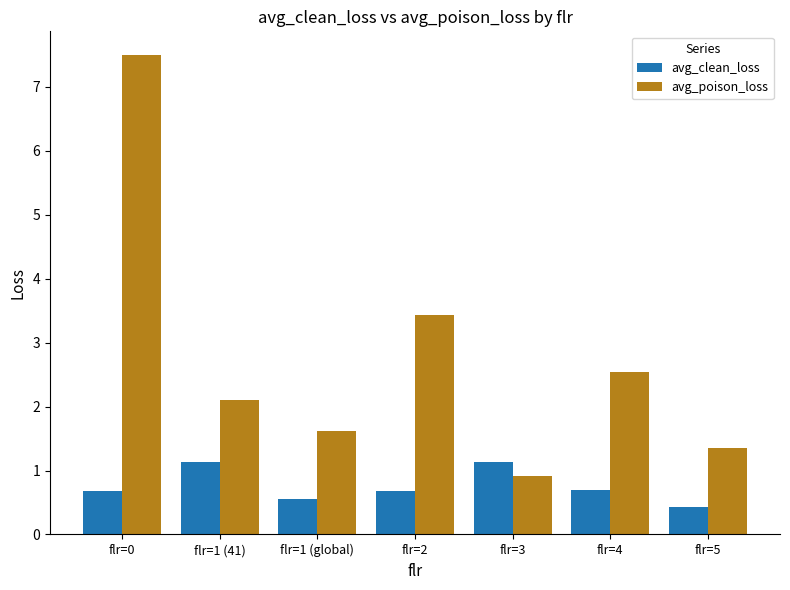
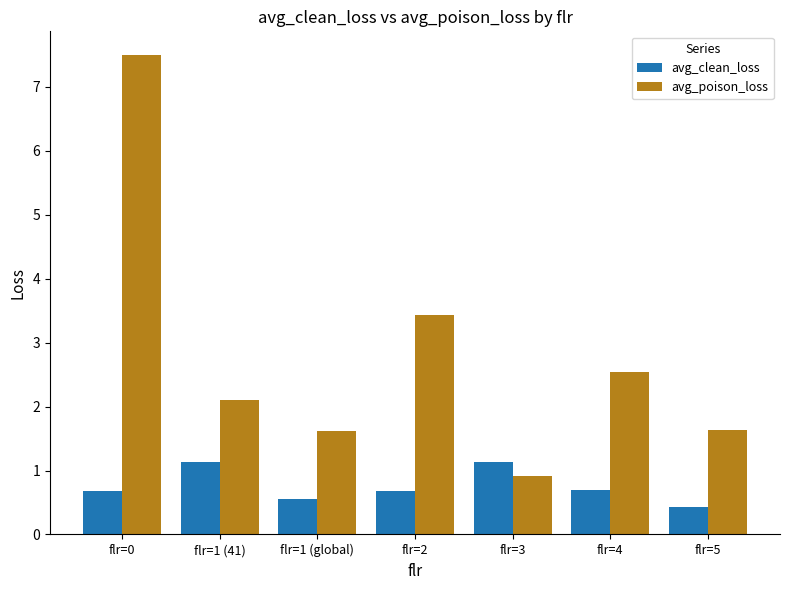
avg_poison_loss, flr=5: 1.4 -> 1.6
